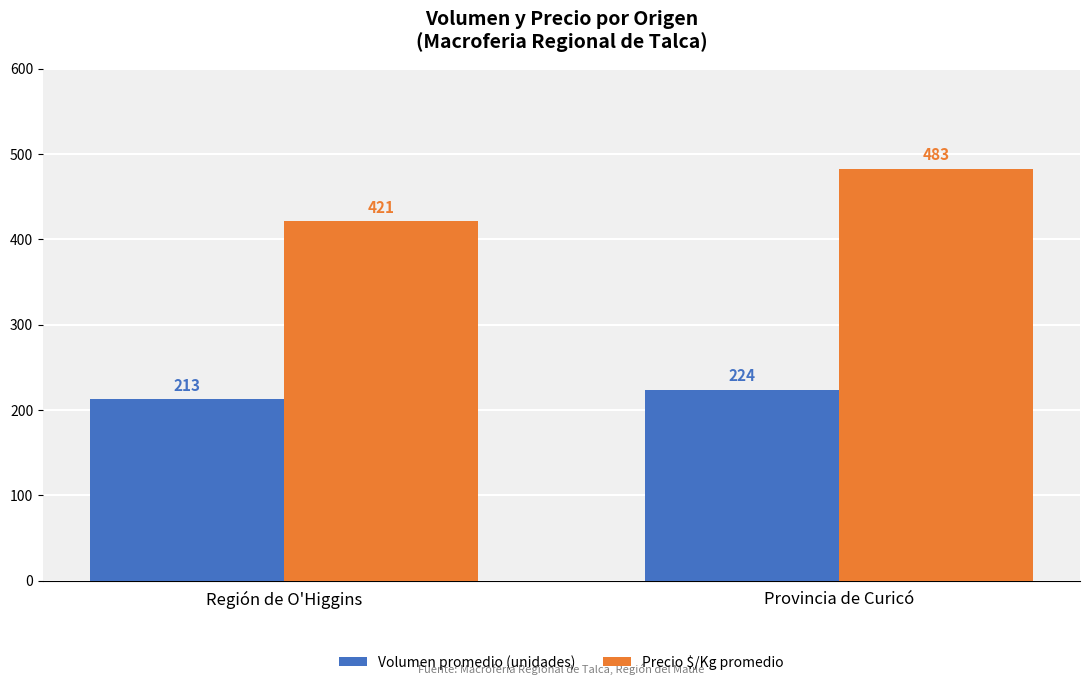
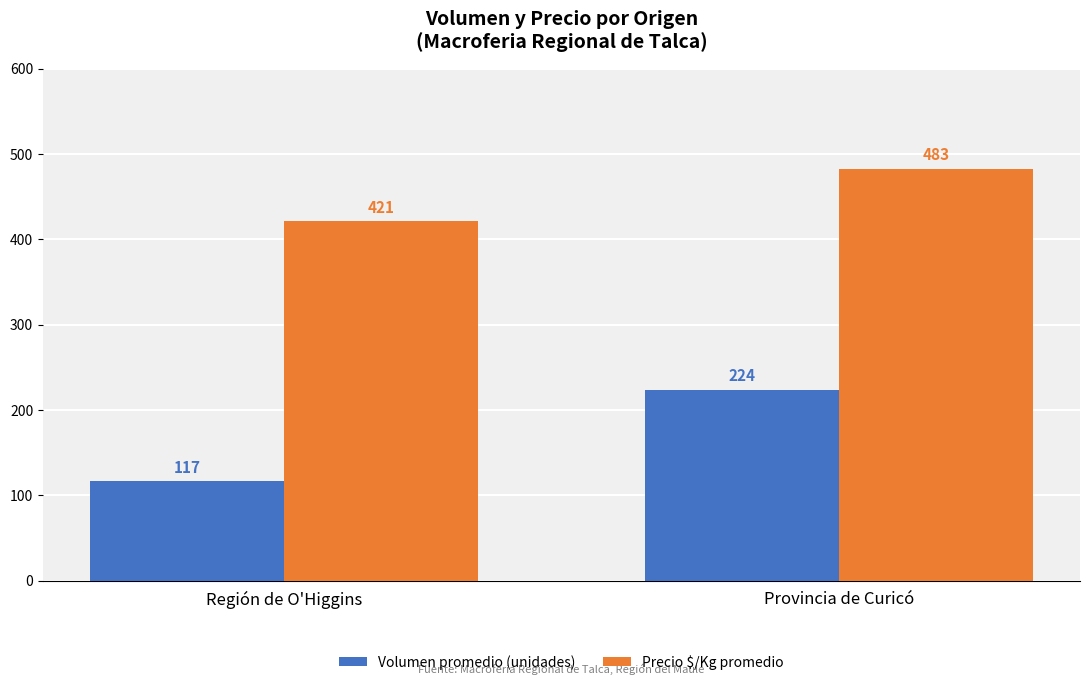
Volumen promedio (unidades), Región de O'Higgins: 213 -> 117
